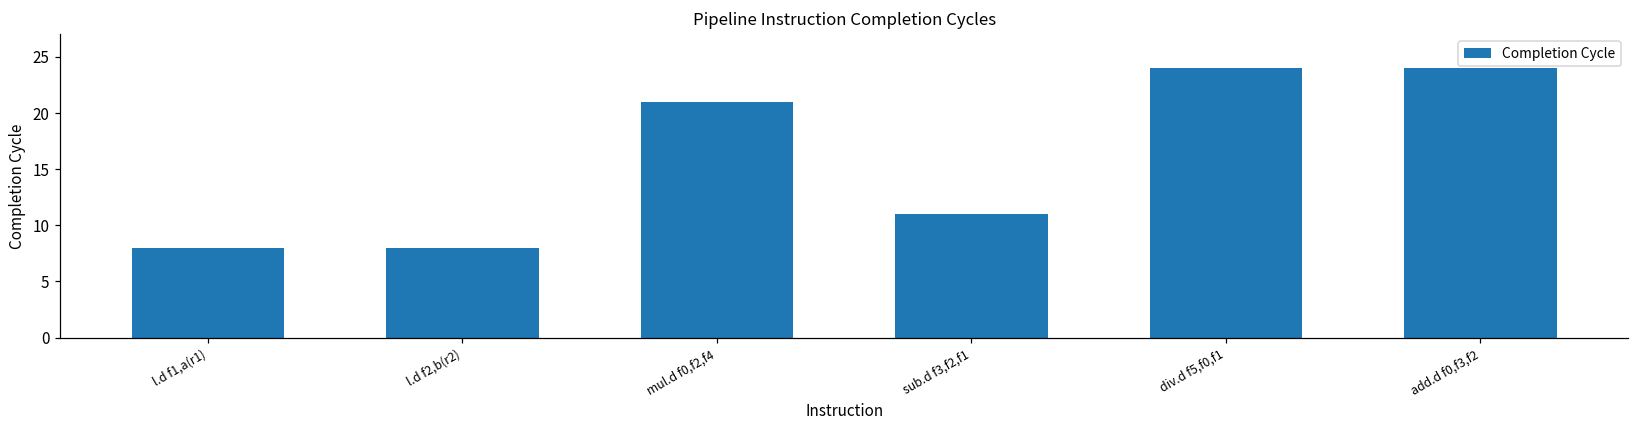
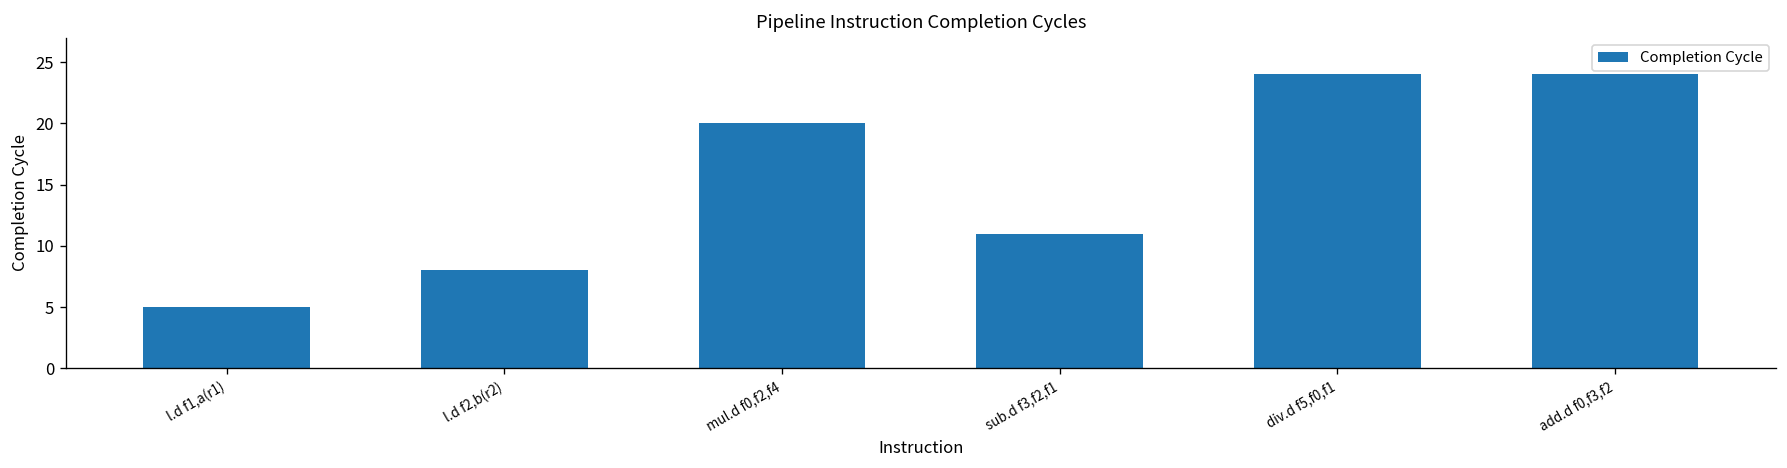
l.d f1,a(r1): 8 -> 5
mul.d f0,f2,f4: 21 -> 20
